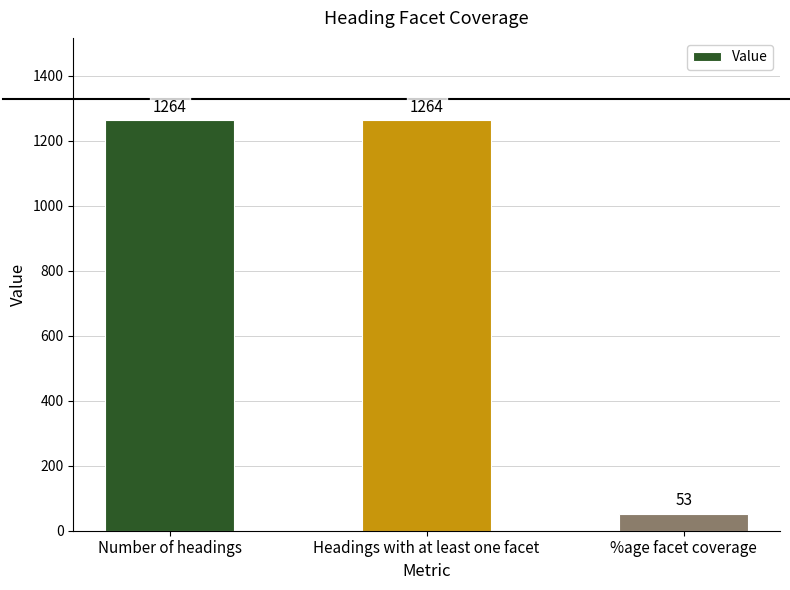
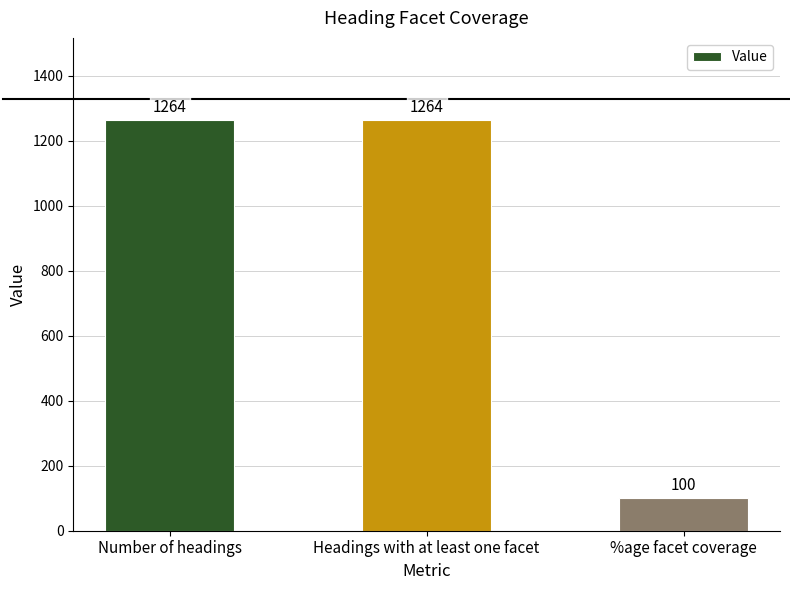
%age facet coverage: 53 -> 100
